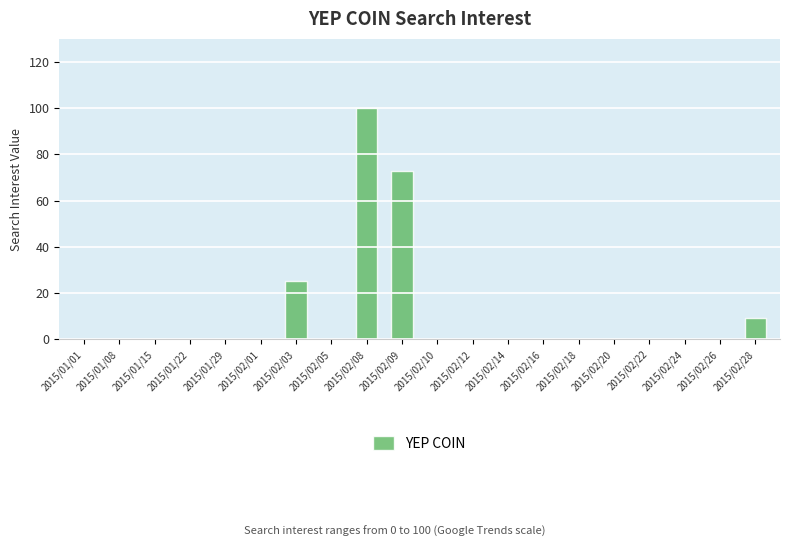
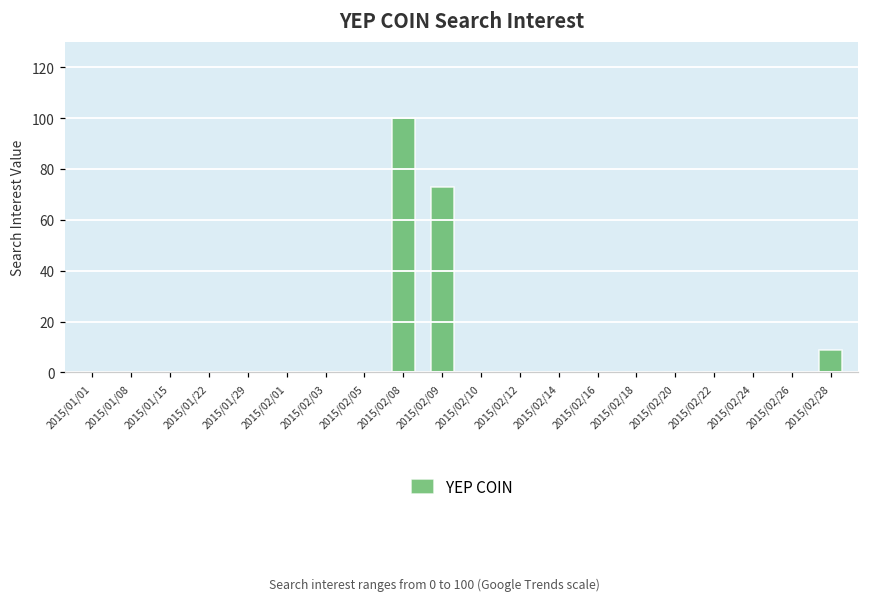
2015/02/03: 25 -> 0
